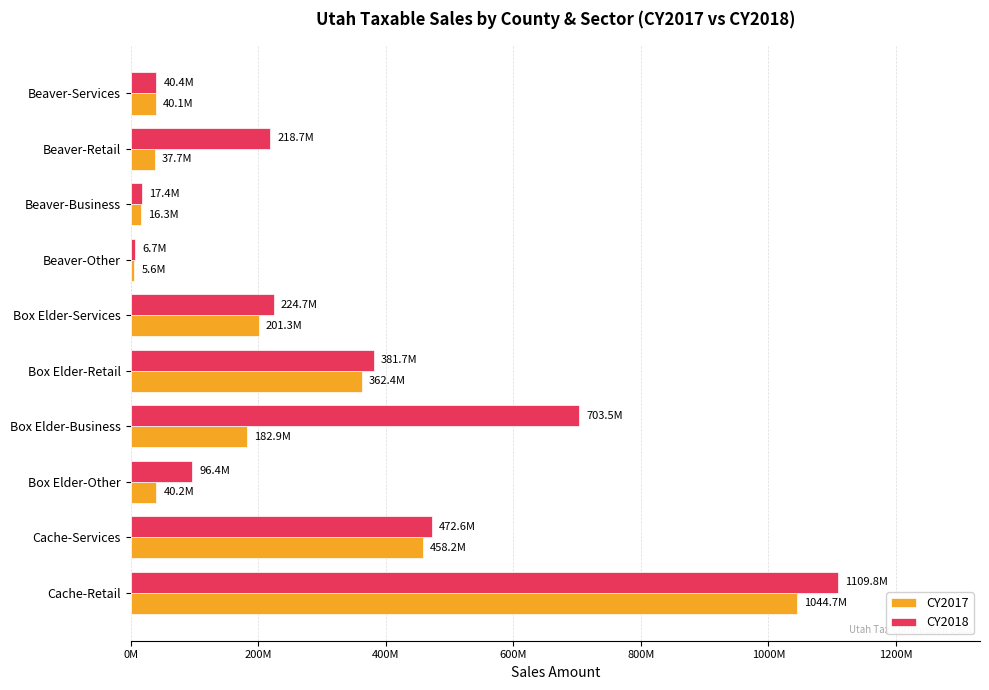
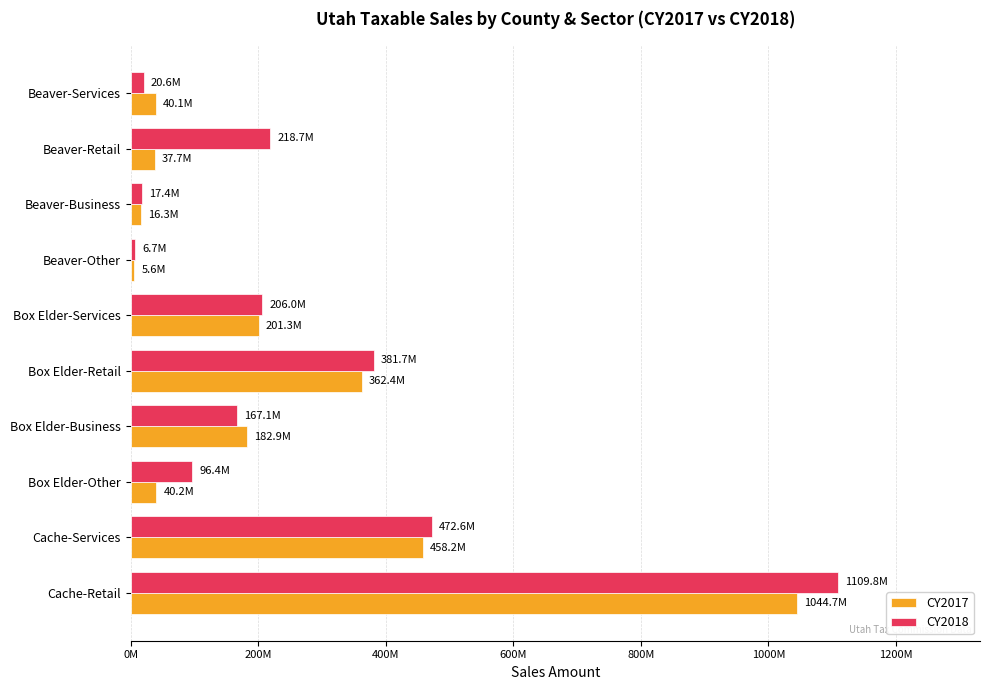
CY2018, Beaver-Services: 40.4M -> 20.6M
CY2018, Box Elder-Services: 224.7M -> 206.0M
CY2018, Box Elder-Business: 703.5M -> 167.1M
